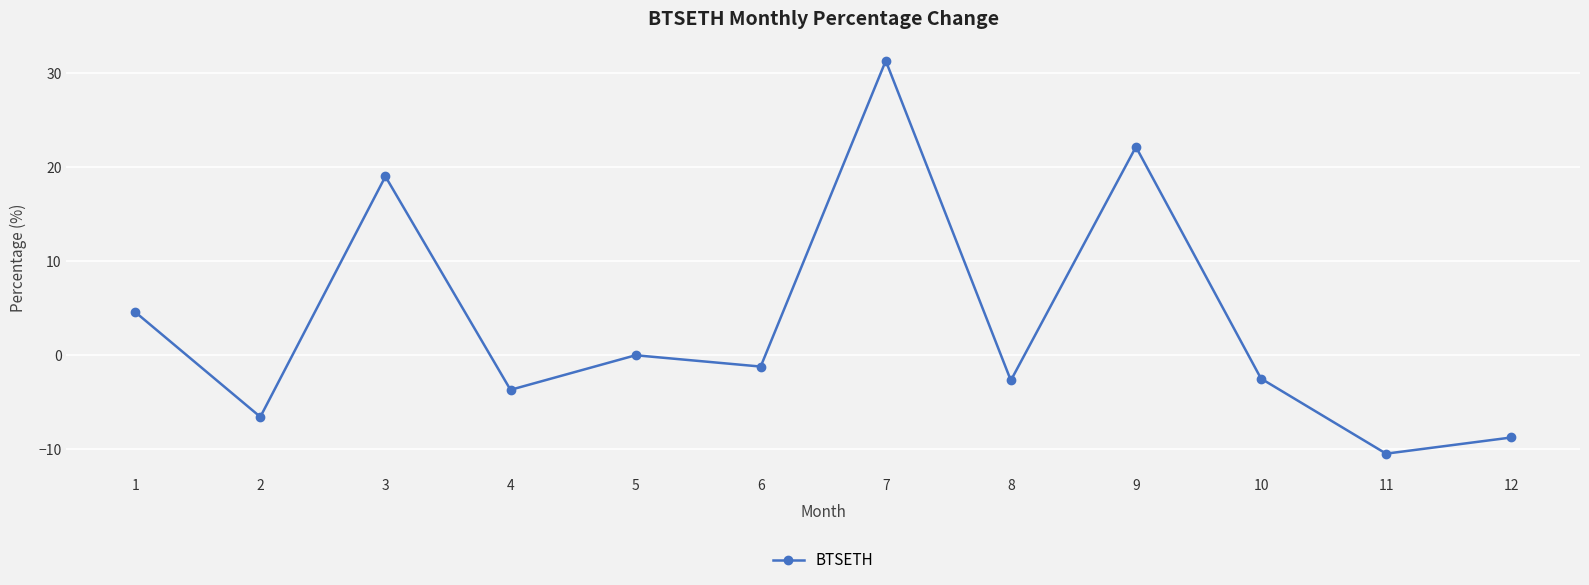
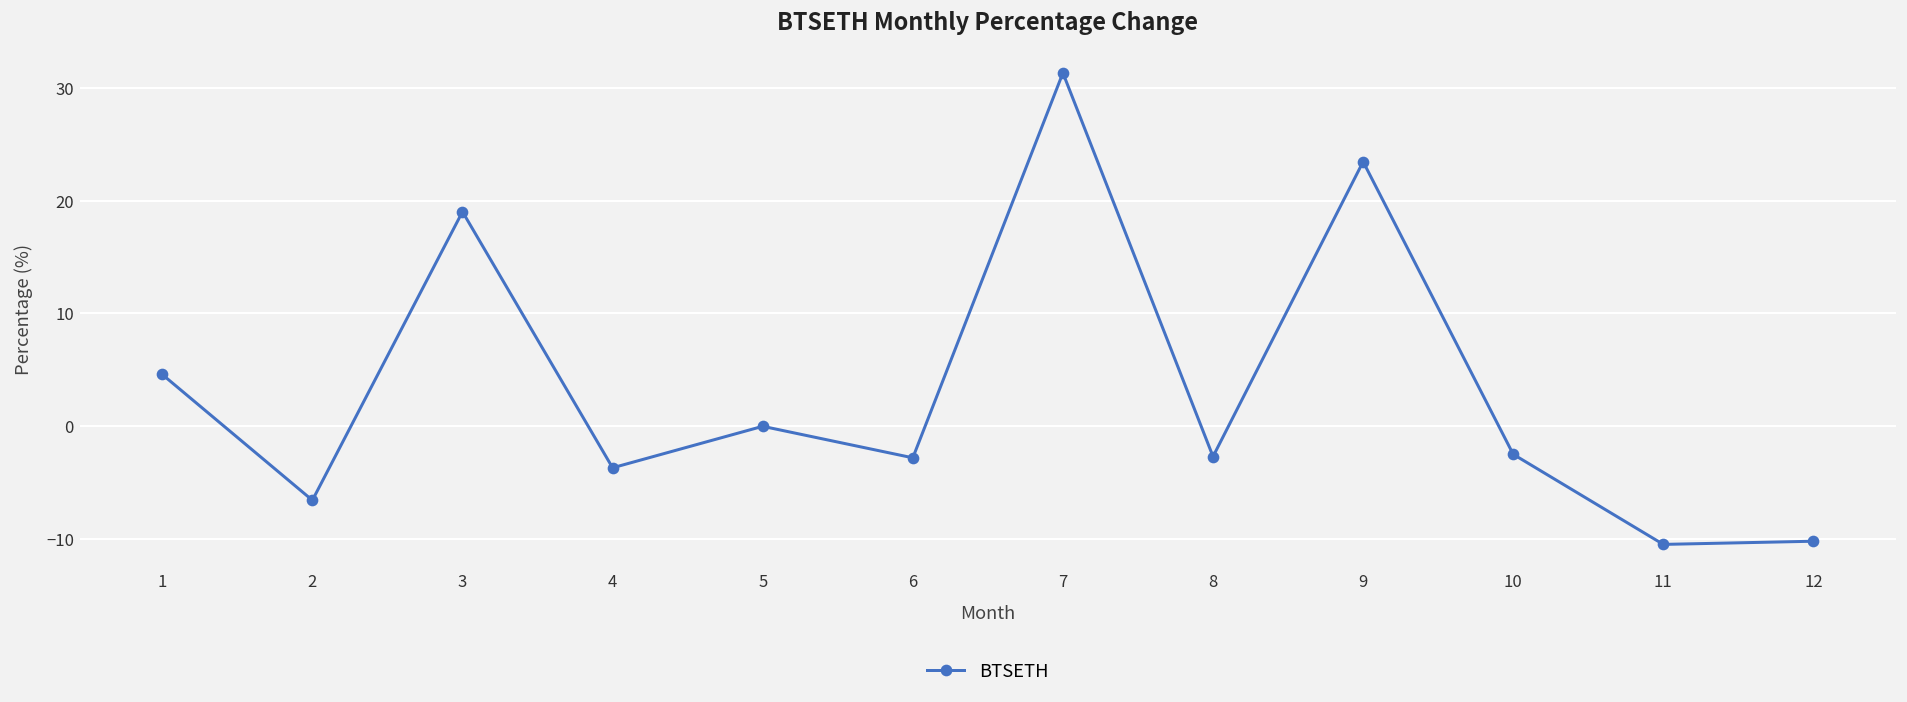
6: -1 -> -3
9: 22 -> 23
12: -9 -> -10
